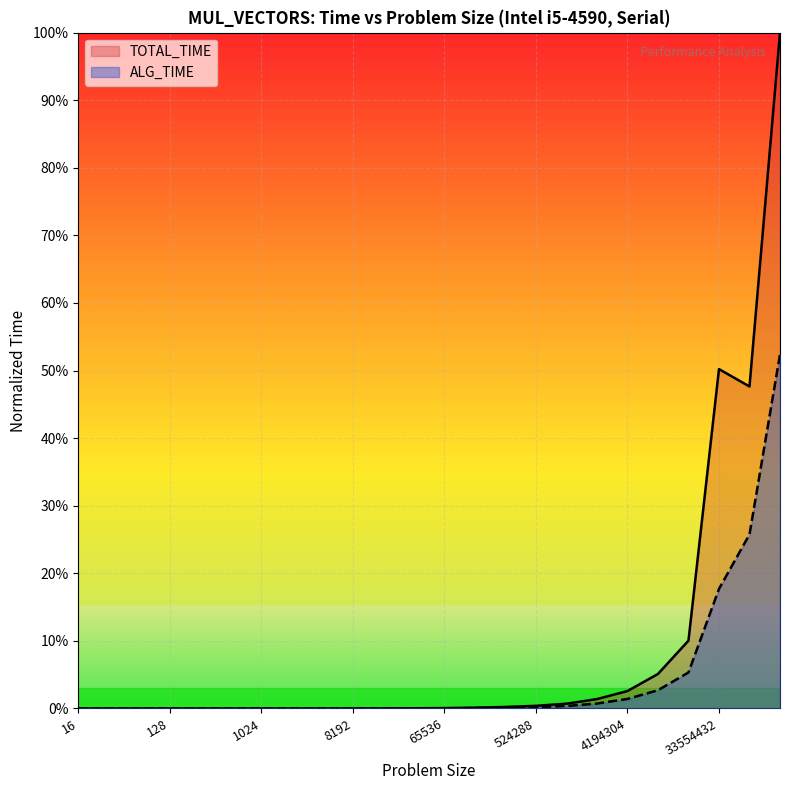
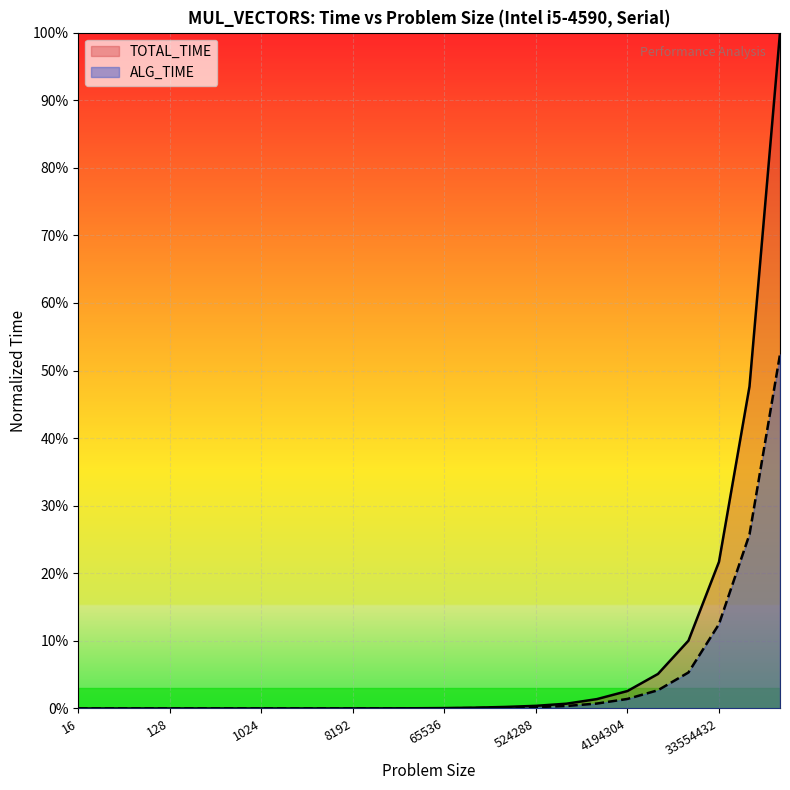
TOTAL_TIME, 33554432: 50% -> 22%
ALG_TIME, 33554432: 18% -> 12%
